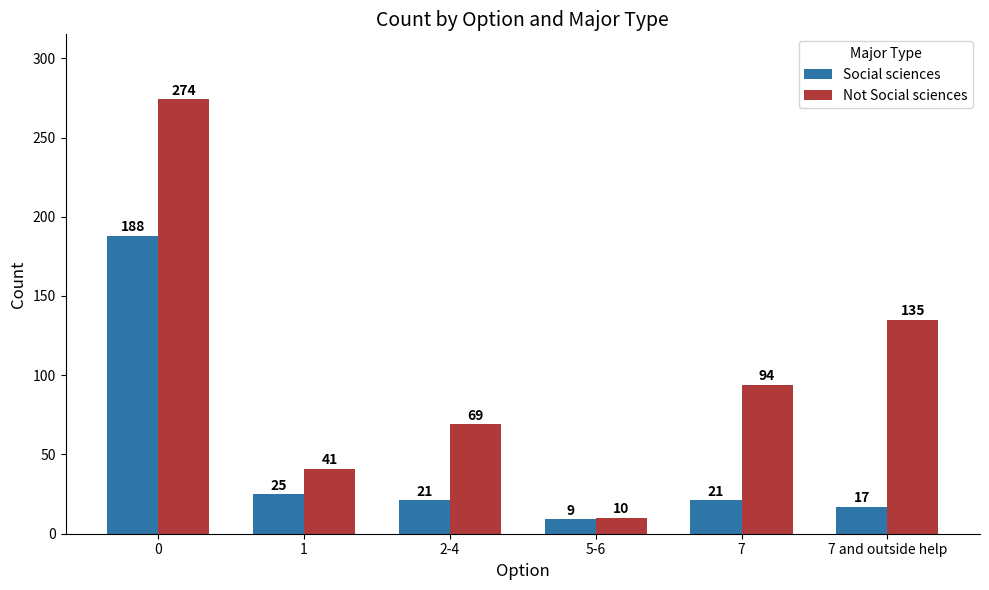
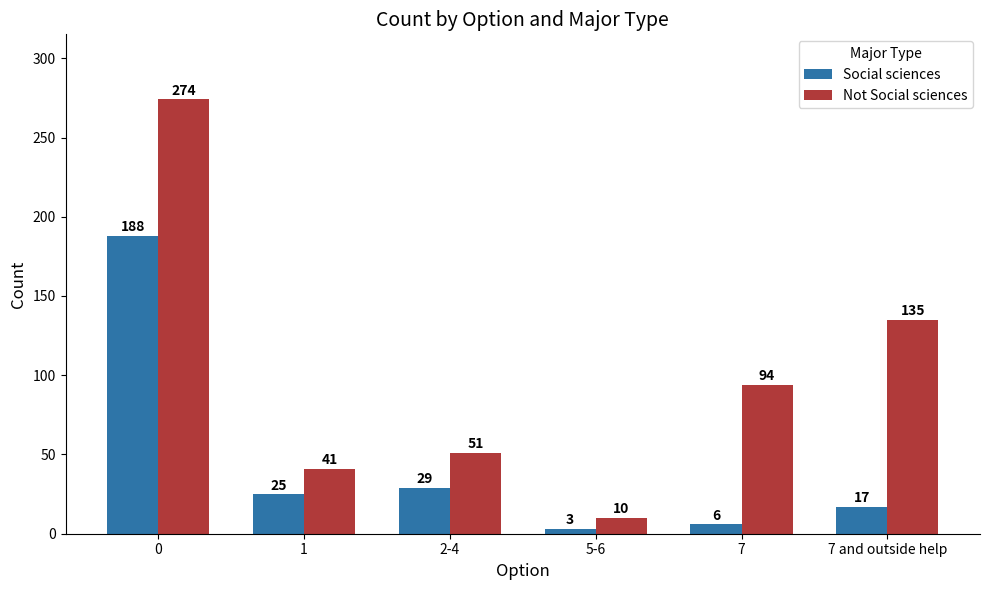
Social sciences, 2-4: 21 -> 29
Not Social sciences, 2-4: 69 -> 51
Social sciences, 5-6: 9 -> 3
Social sciences, 7: 21 -> 6
